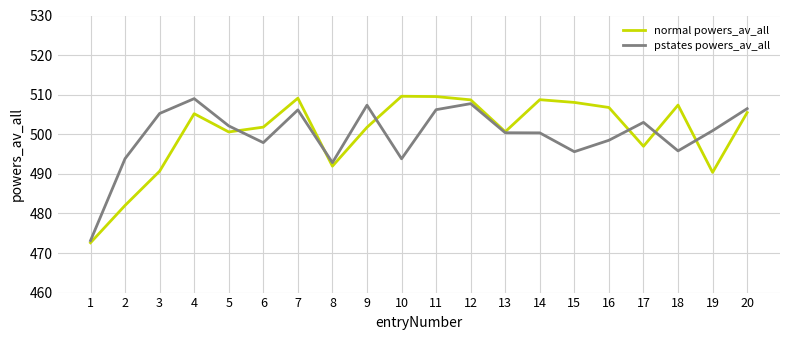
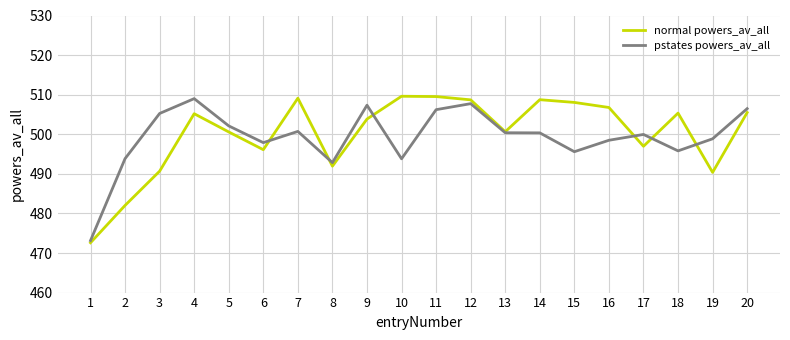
normal powers_av_all, 6: 502 -> 496
pstates powers_av_all, 7: 506 -> 501
normal powers_av_all, 9: 502 -> 504
pstates powers_av_all, 17: 503 -> 500
normal powers_av_all, 18: 507 -> 505
pstates powers_av_all, 19: 501 -> 499
